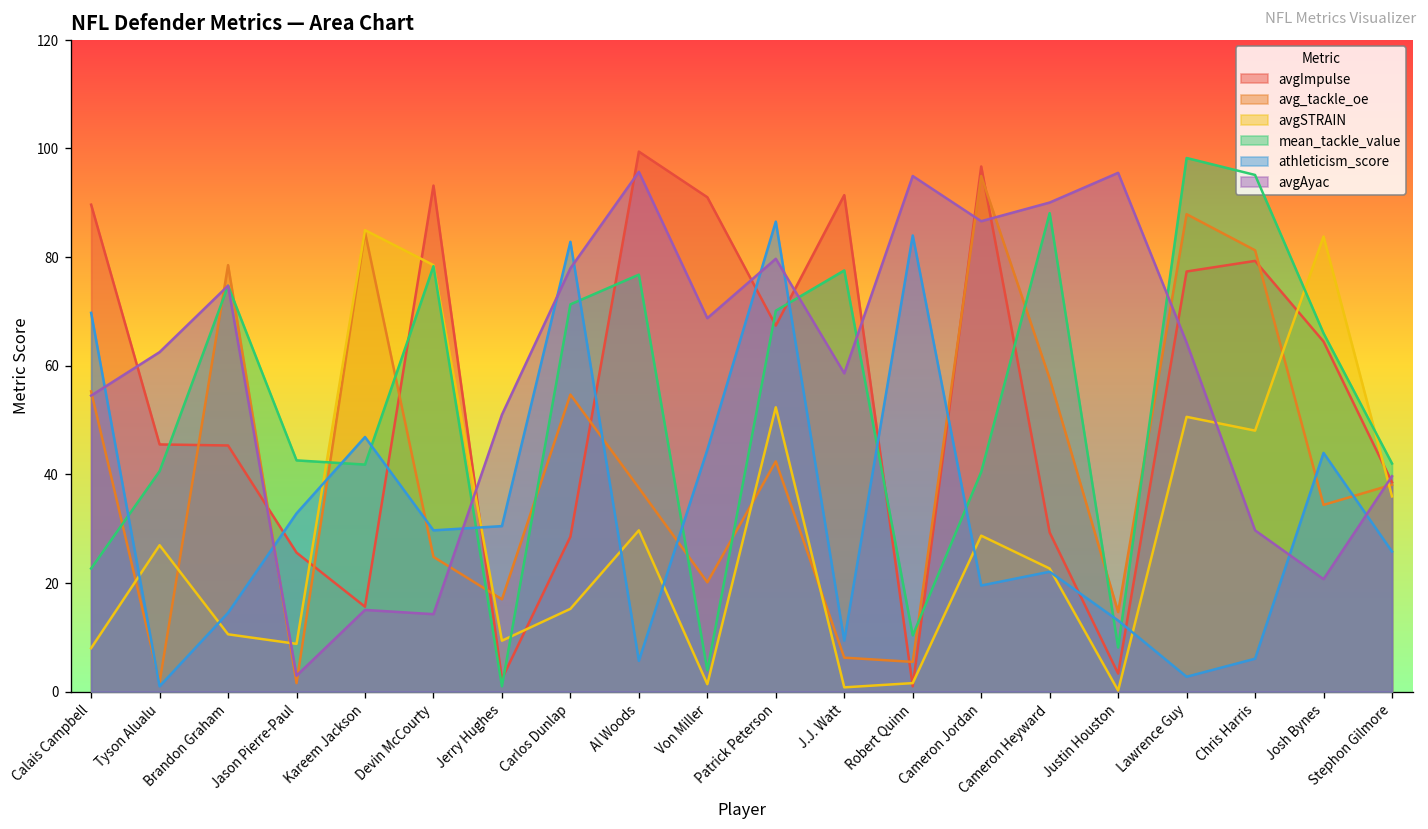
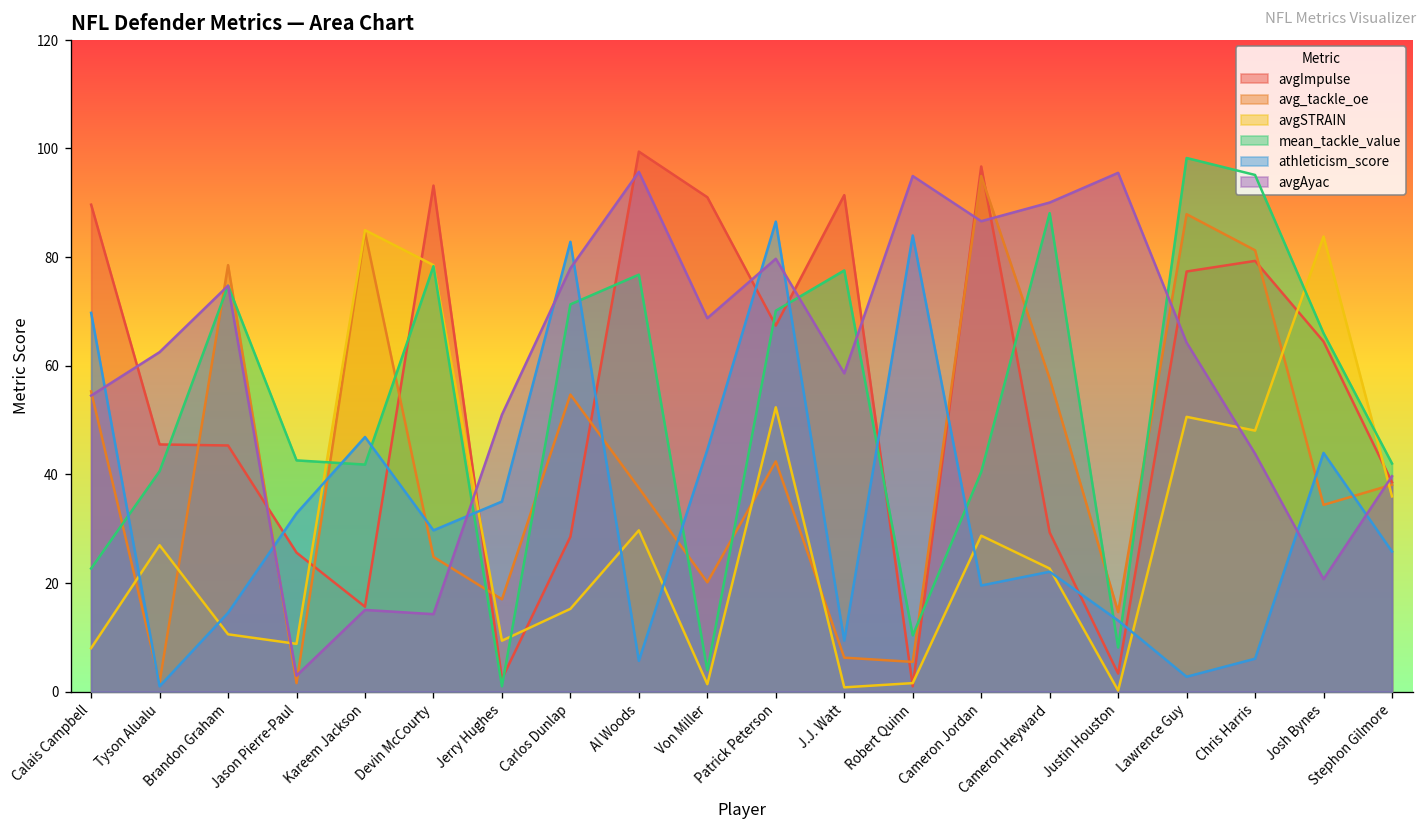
athleticism_score, Jerry Hughes: 30 -> 35
avgAyac, Chris Harris: 30 -> 44
